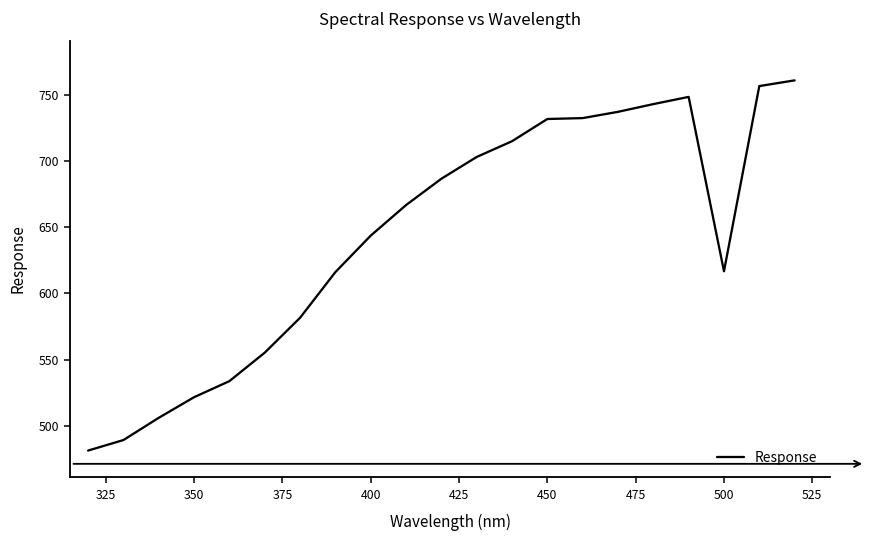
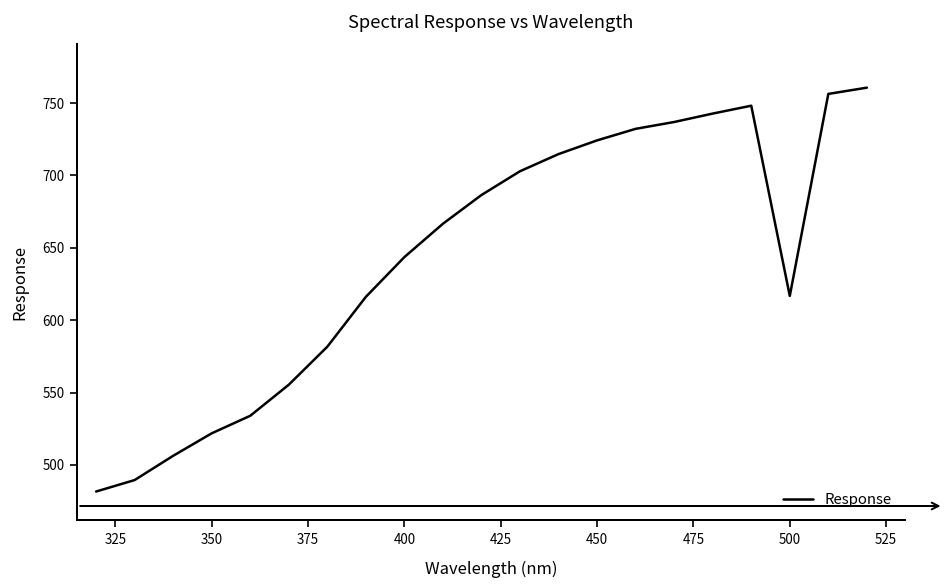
450: 732 -> 724
